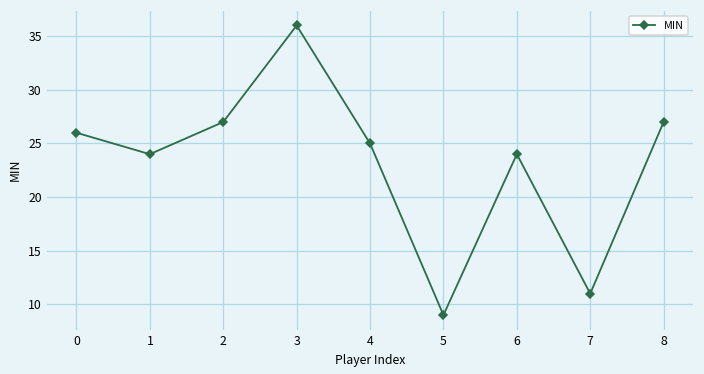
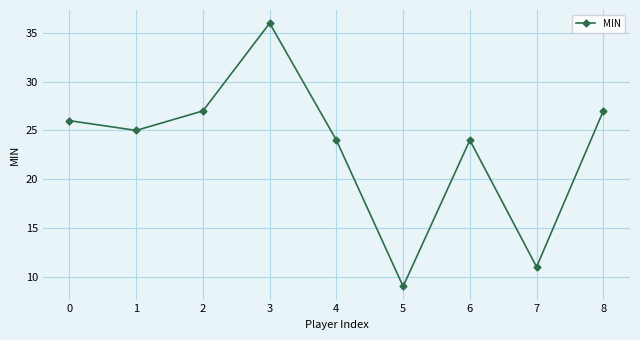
1: 24 -> 25
4: 25 -> 24
